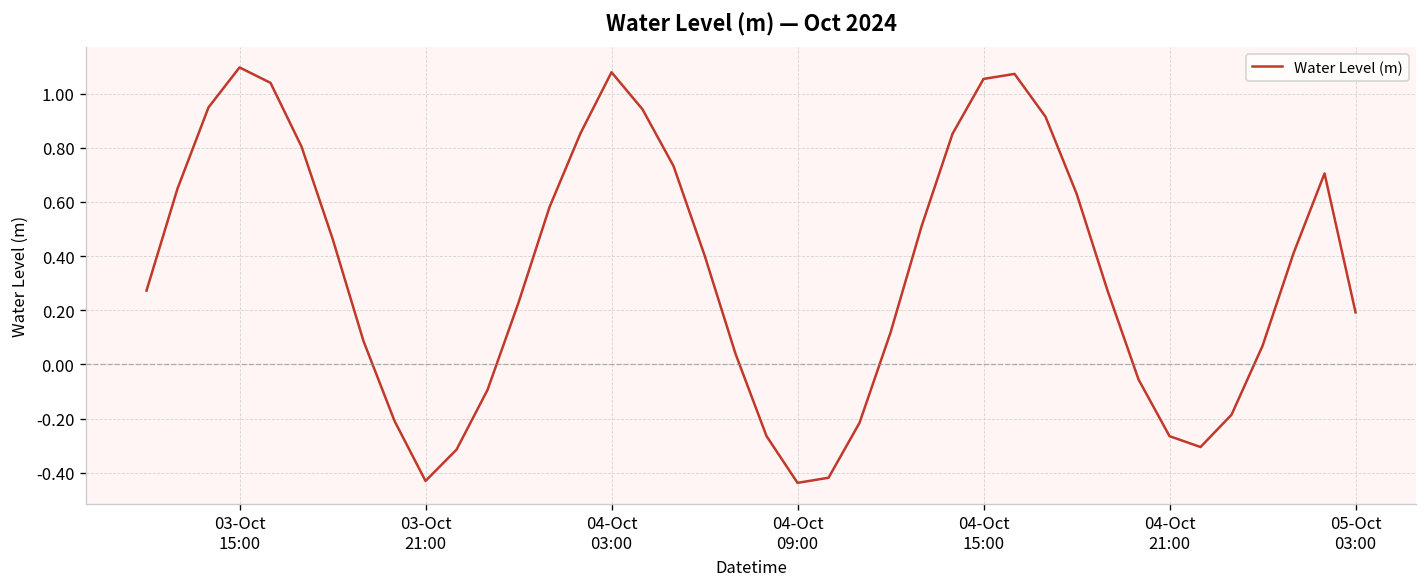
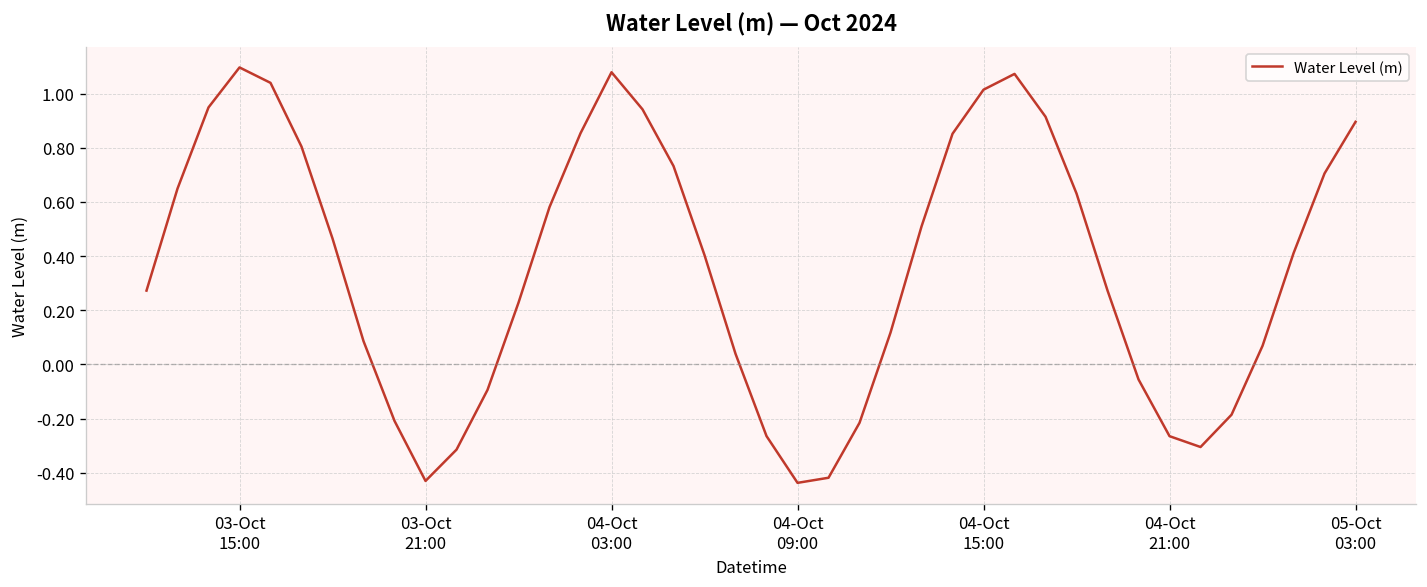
04-Oct 15:00: 1.05 -> 1.01
05-Oct 03:00: 0.19 -> 0.90
